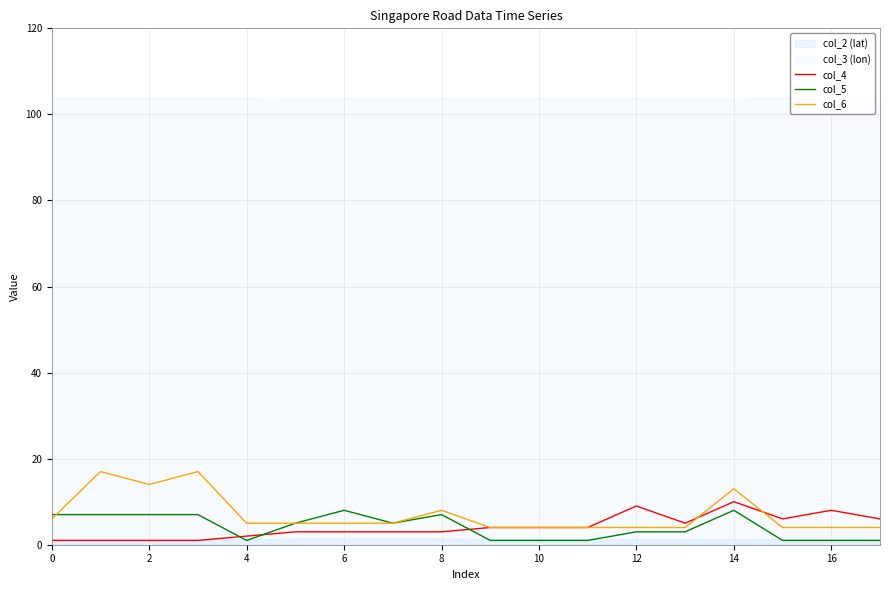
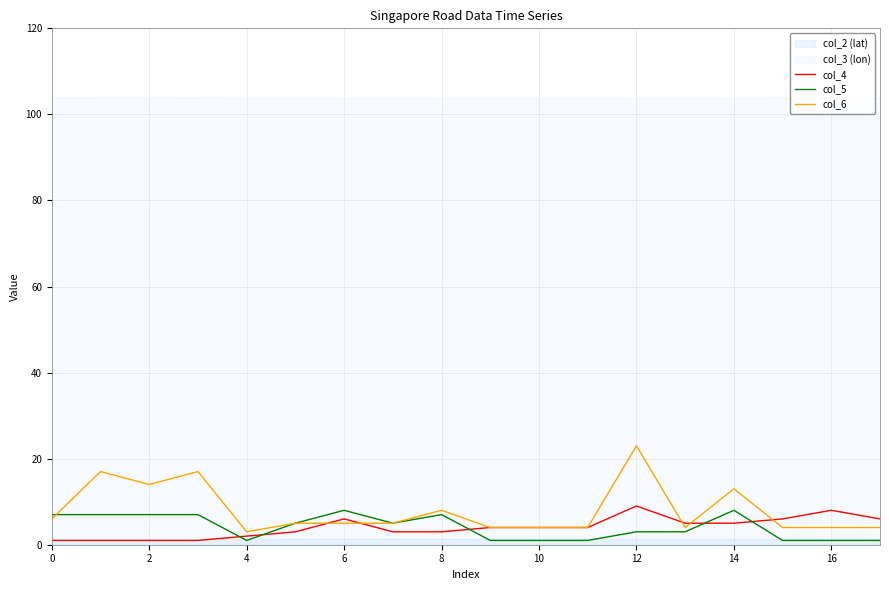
col_6, 4: 5 -> 3
col_4, 6: 3 -> 6
col_6, 12: 4 -> 23
col_4, 14: 10 -> 5
